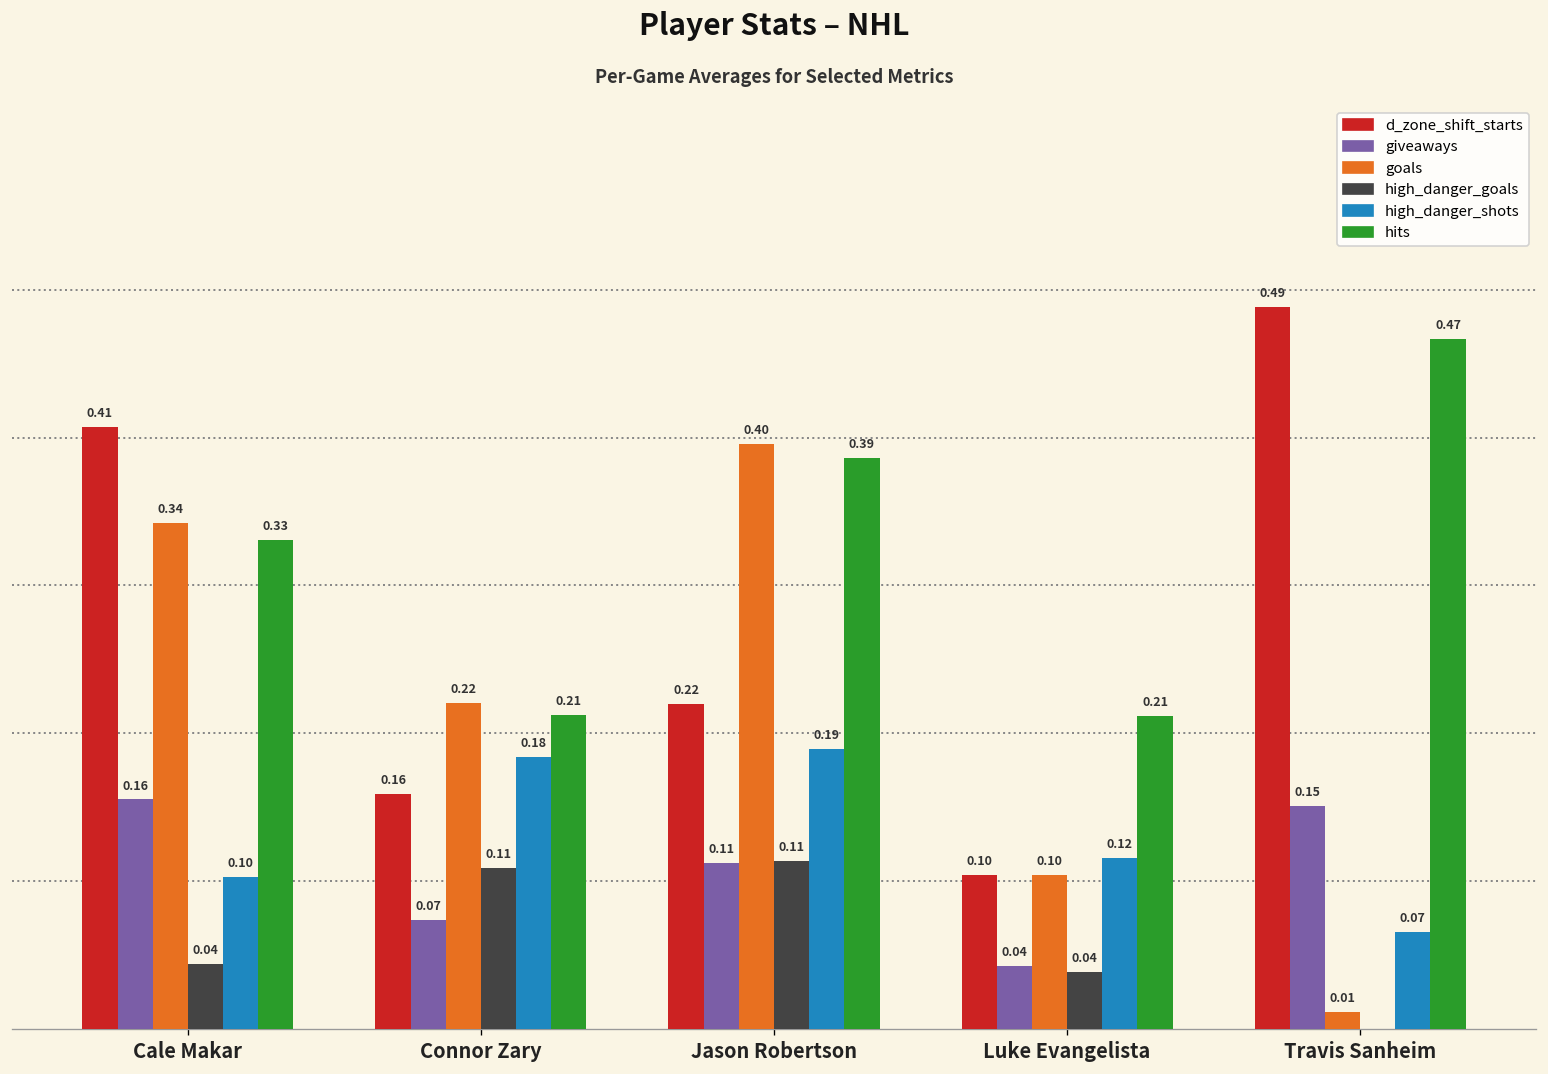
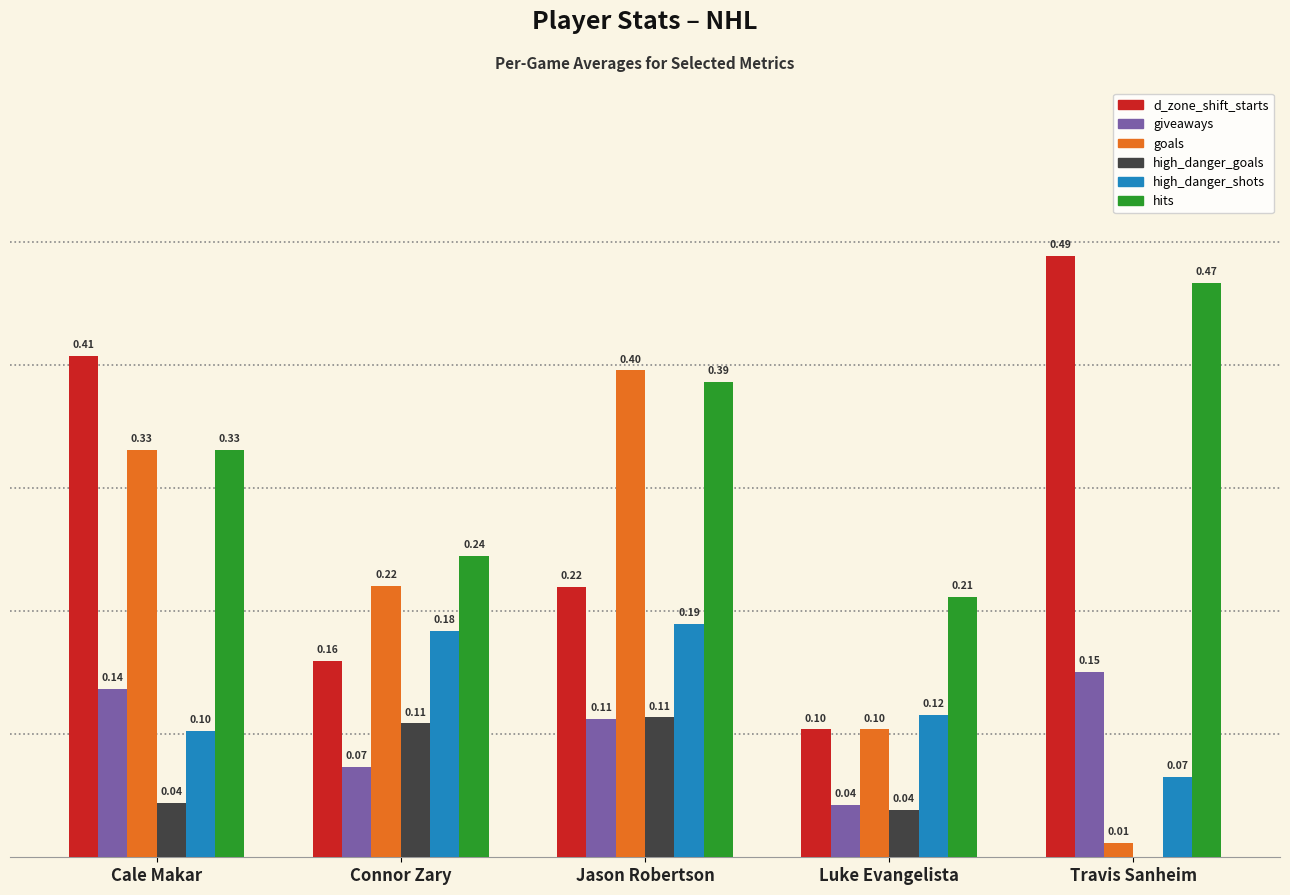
giveaways, Cale Makar: 0.16 -> 0.14
goals, Cale Makar: 0.34 -> 0.33
hits, Connor Zary: 0.21 -> 0.24
